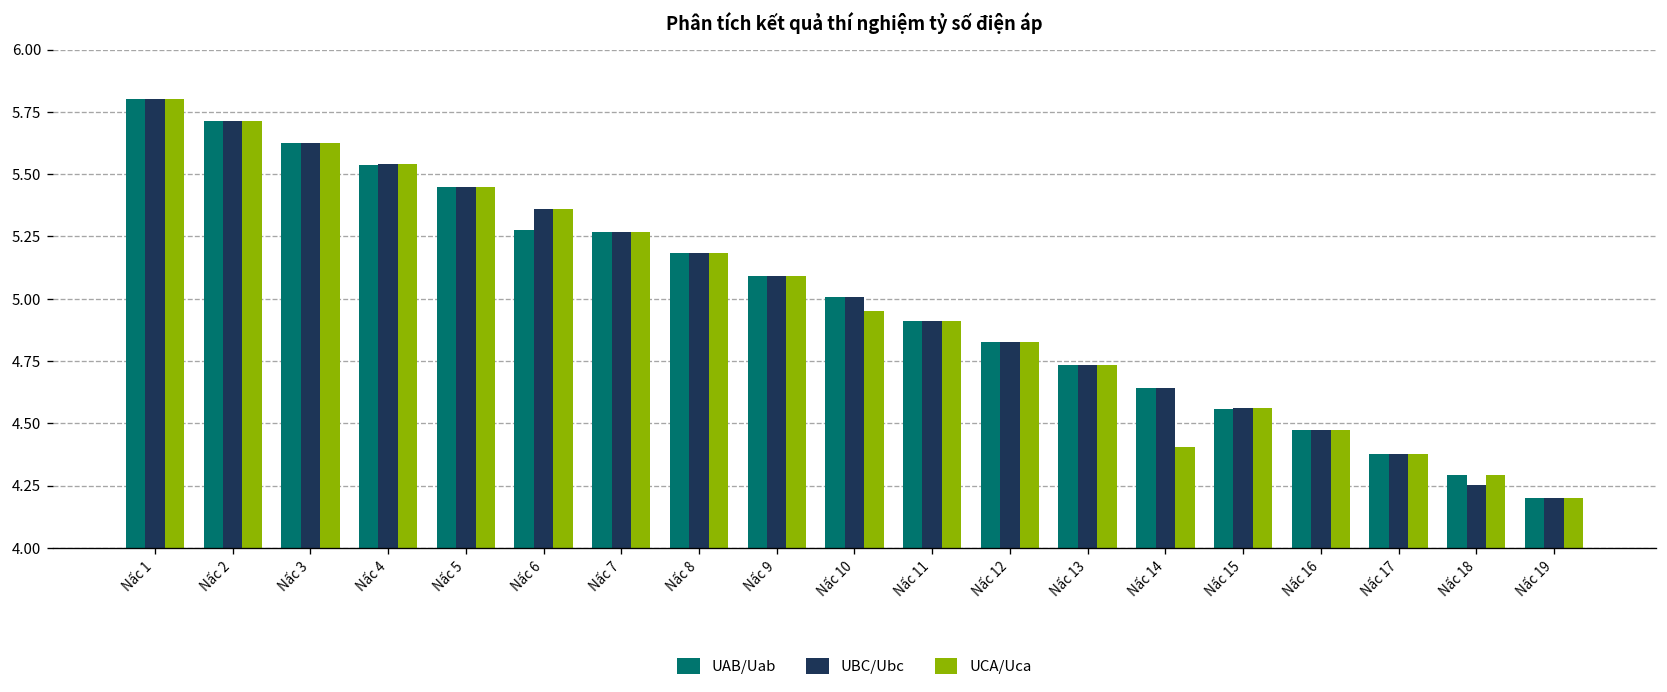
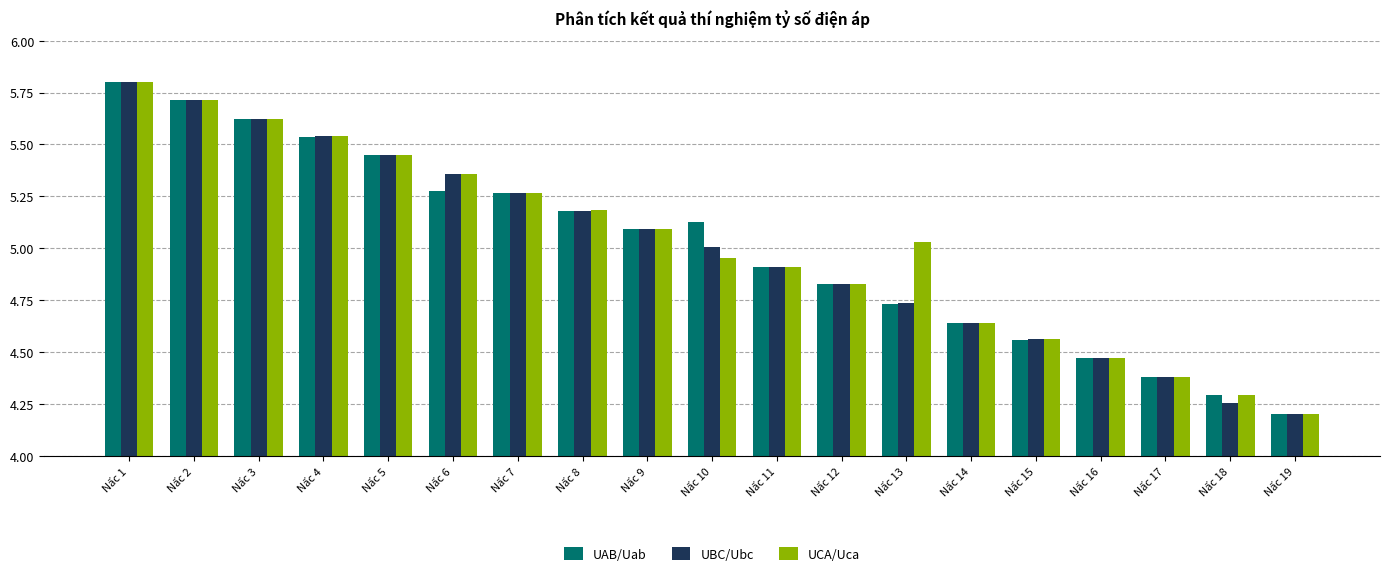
UAB/Uab, Nấc 10: 5.01 -> 5.13
UCA/Uca, Nấc 13: 4.73 -> 5.03
UCA/Uca, Nấc 14: 4.40 -> 4.64
